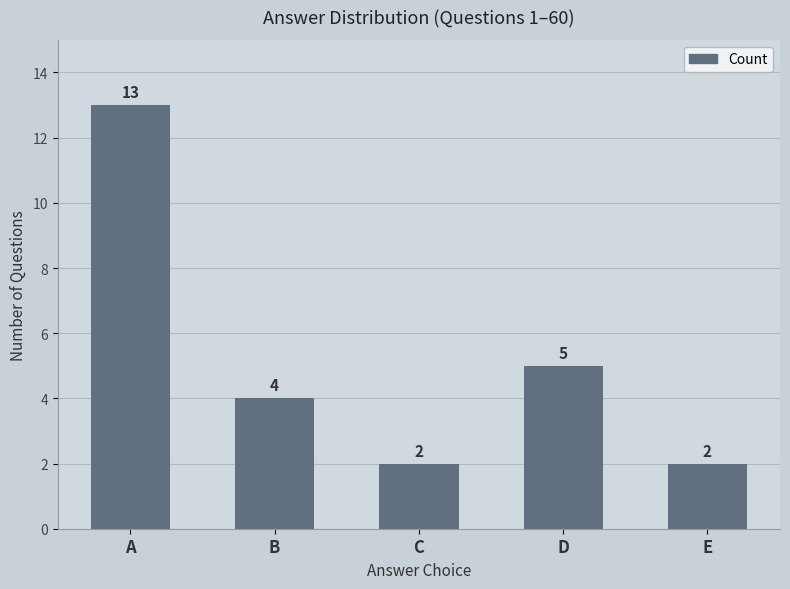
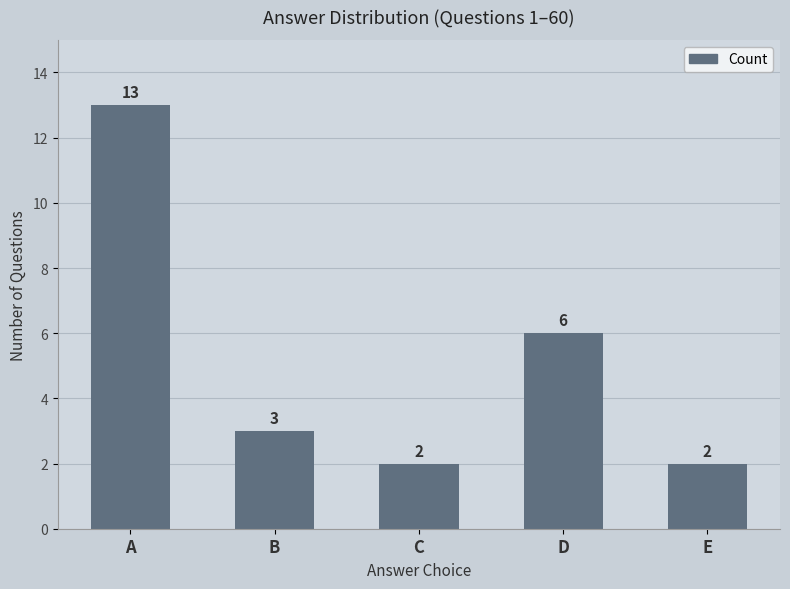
B: 4 -> 3
D: 5 -> 6
